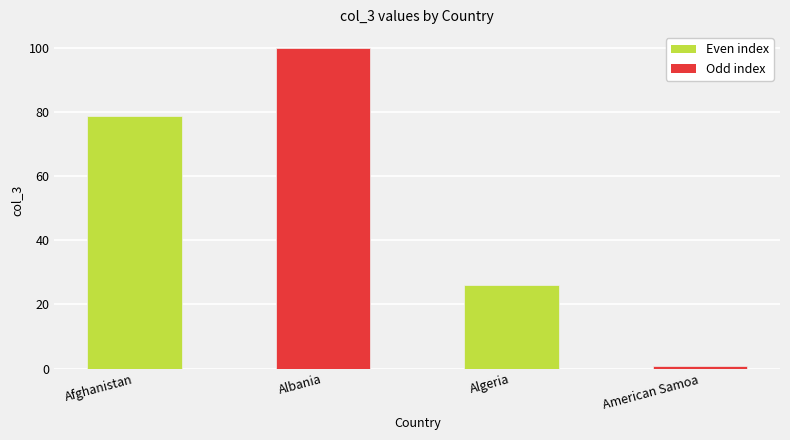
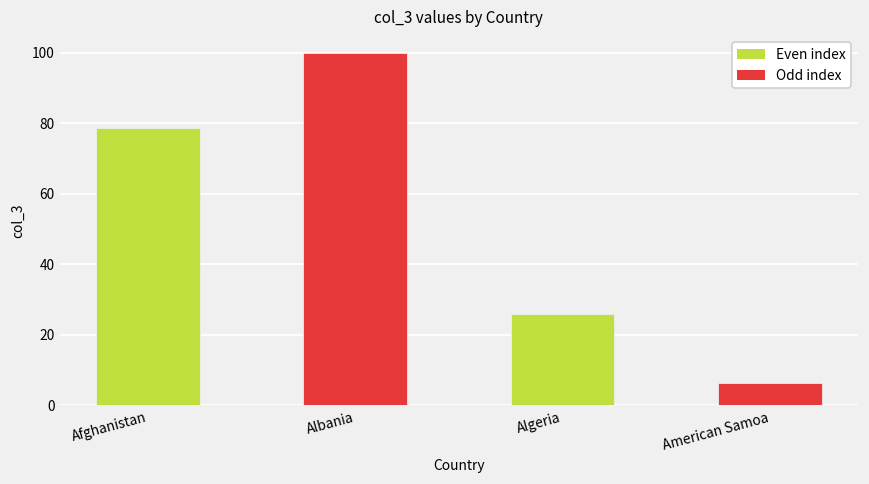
American Samoa: 1 -> 6
